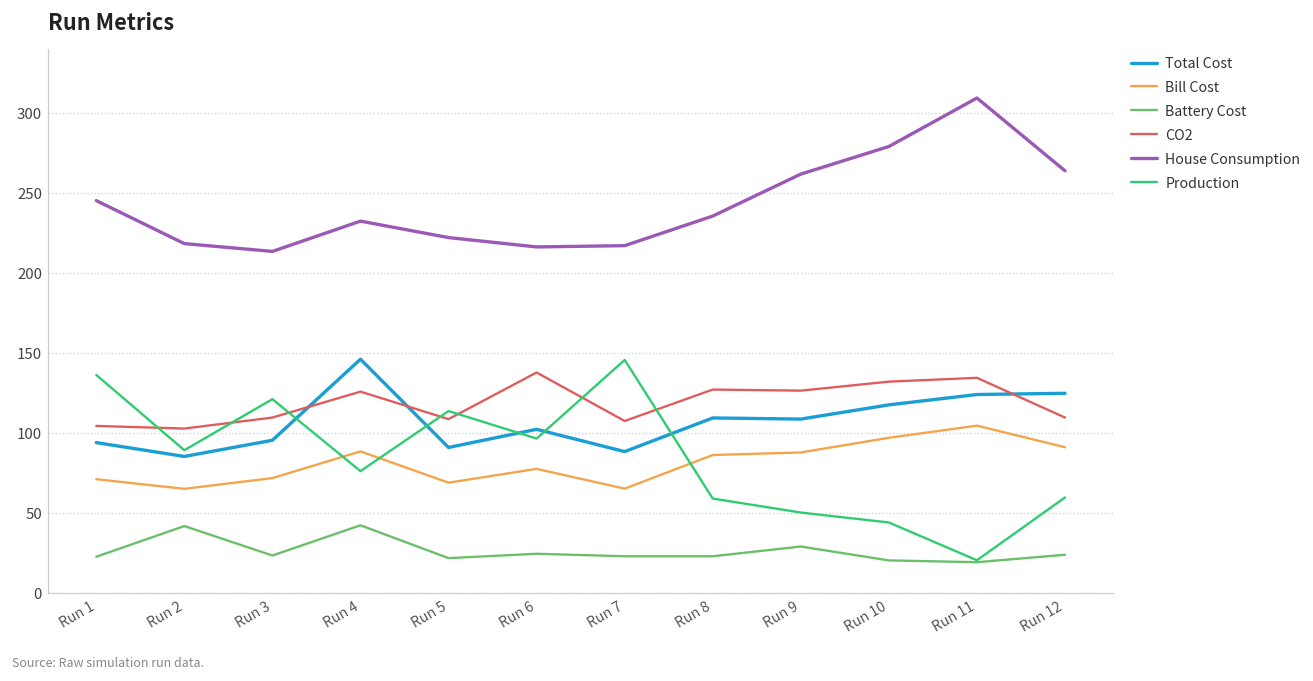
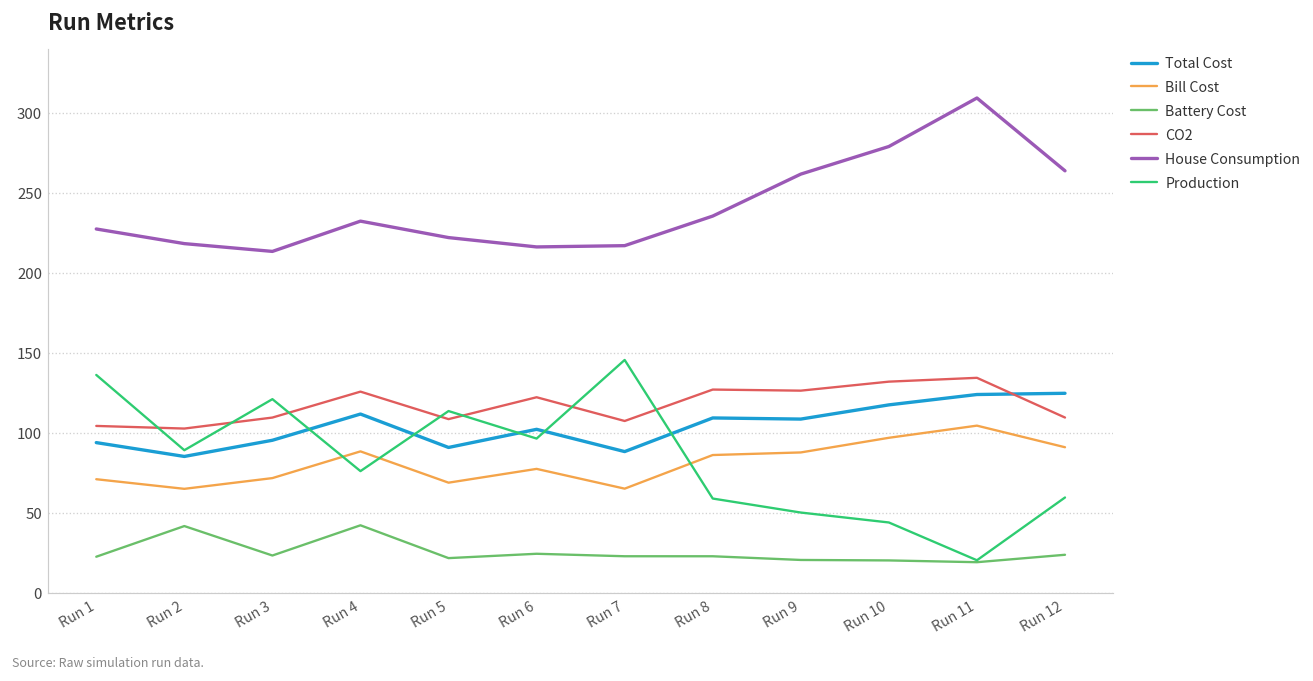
House Consumption, Run 1: 245 -> 228
Total Cost, Run 4: 146 -> 112
CO2, Run 6: 138 -> 123
Battery Cost, Run 9: 29 -> 21
